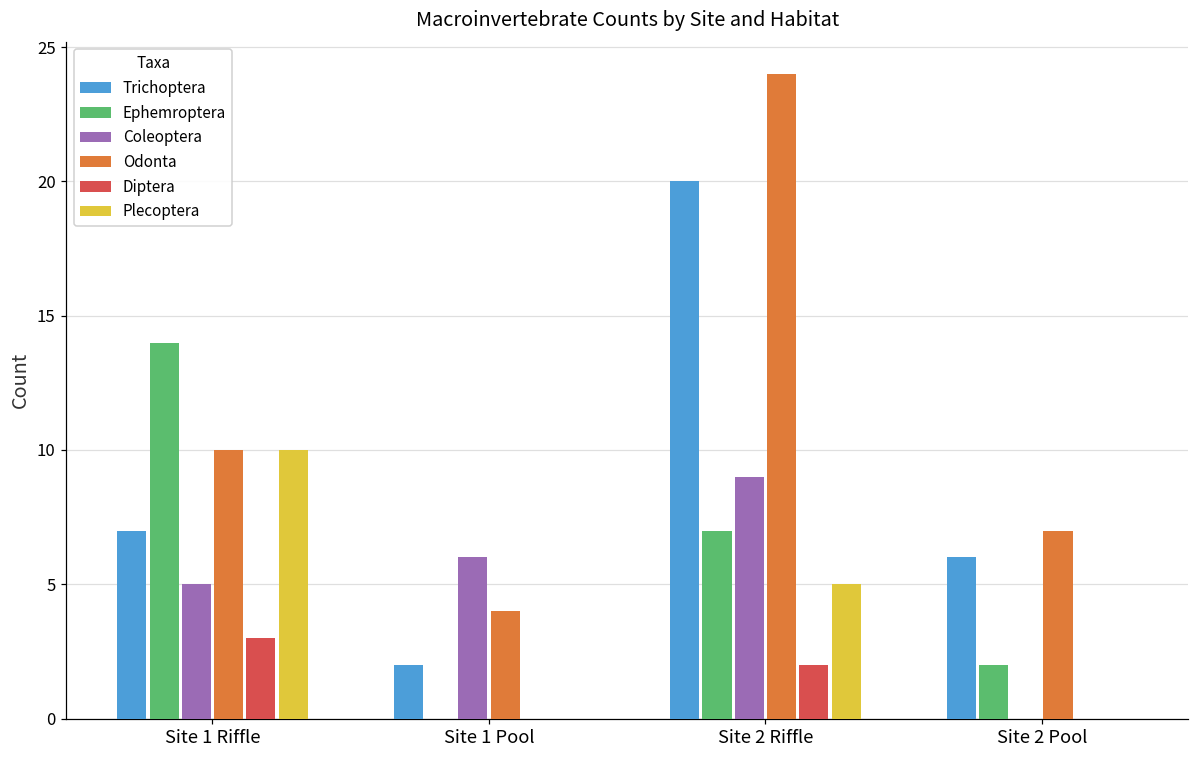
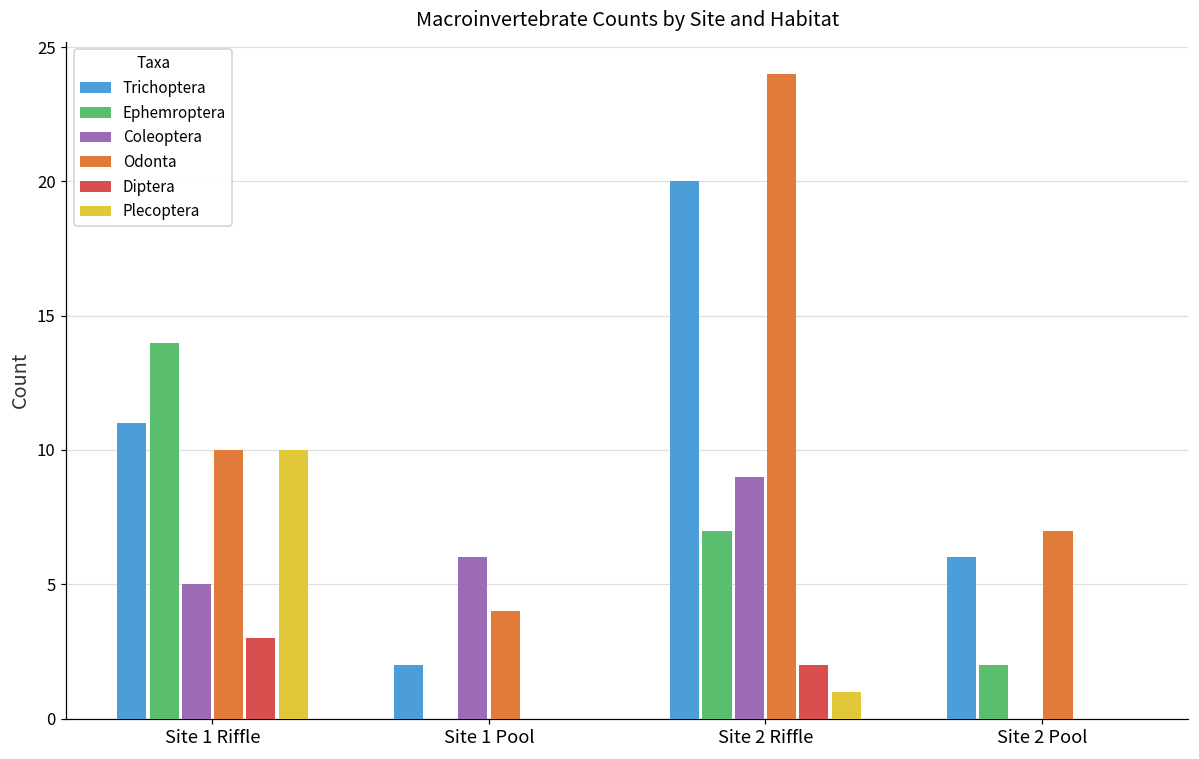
Trichoptera, Site 1 Riffle: 7 -> 11
Plecoptera, Site 2 Riffle: 5 -> 1
